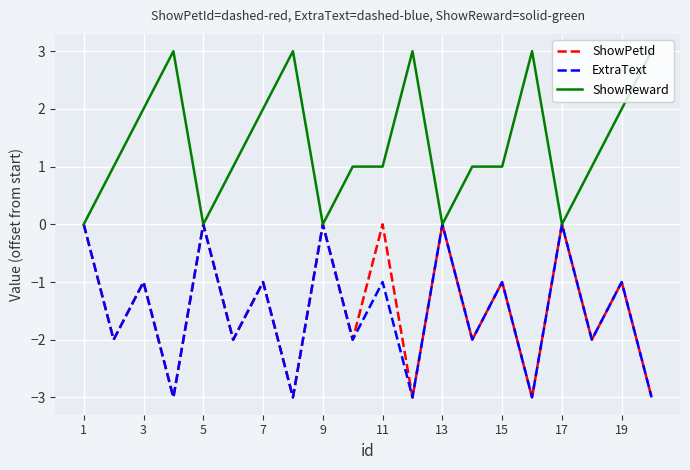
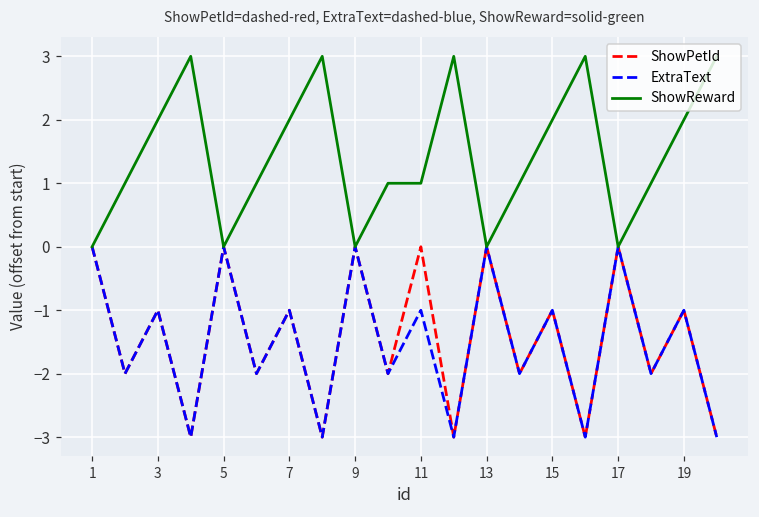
ShowReward, 15: 1.0 -> 2.0
